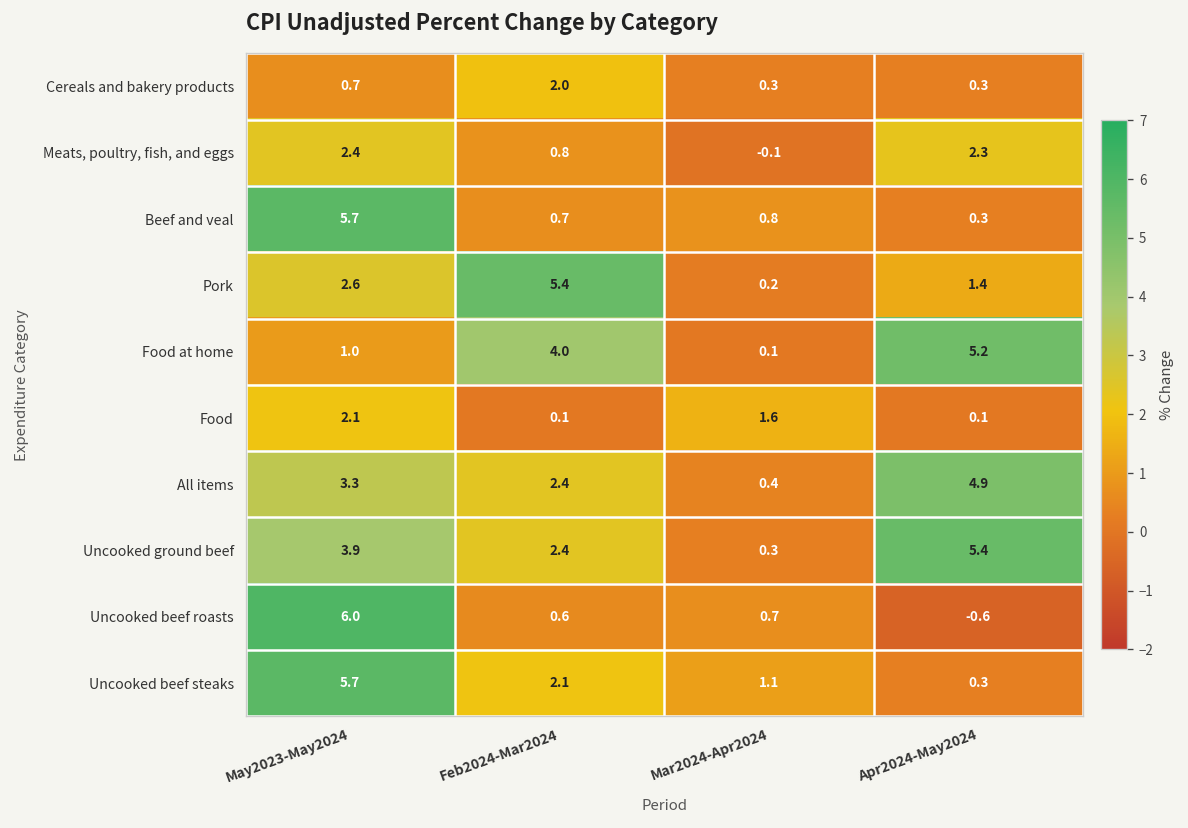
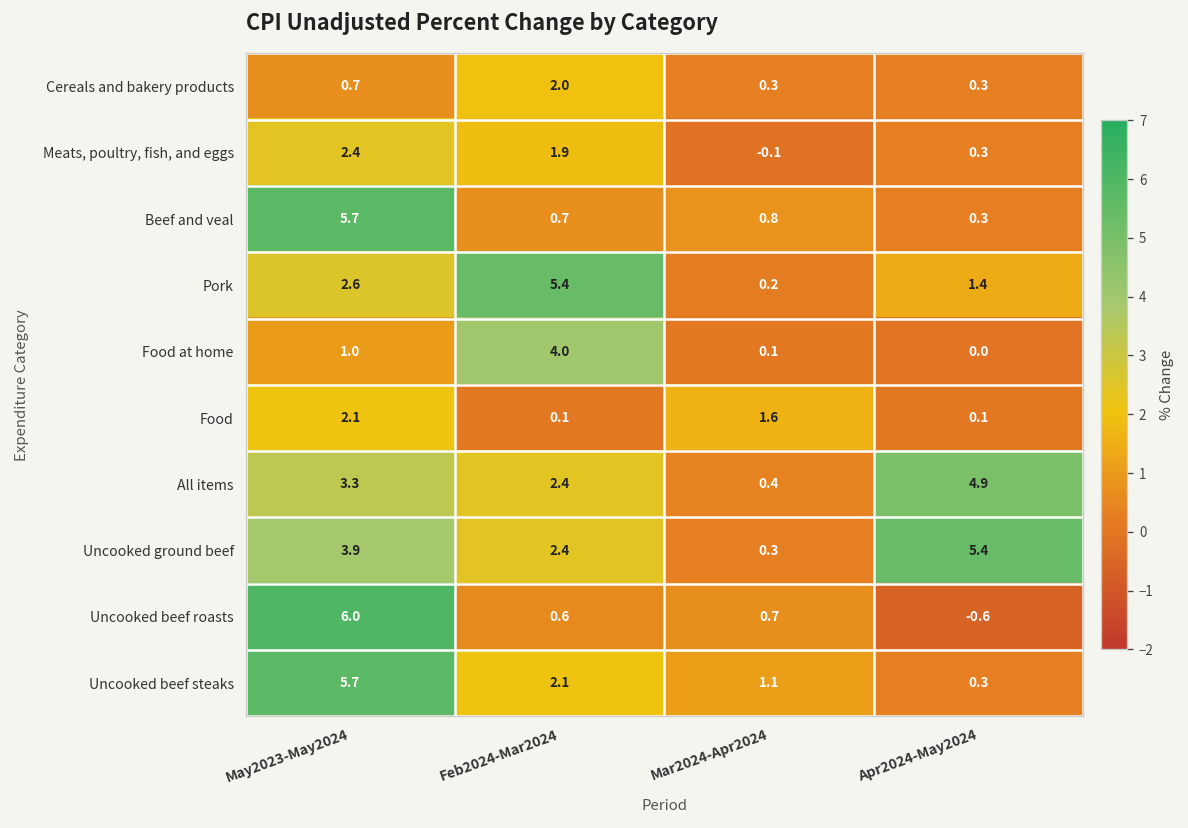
Meats, poultry, fish, and eggs, Feb2024-Mar2024: 0.8 -> 1.9
Meats, poultry, fish, and eggs, Apr2024-May2024: 2.3 -> 0.3
Food at home, Apr2024-May2024: 5.2 -> 0.0
